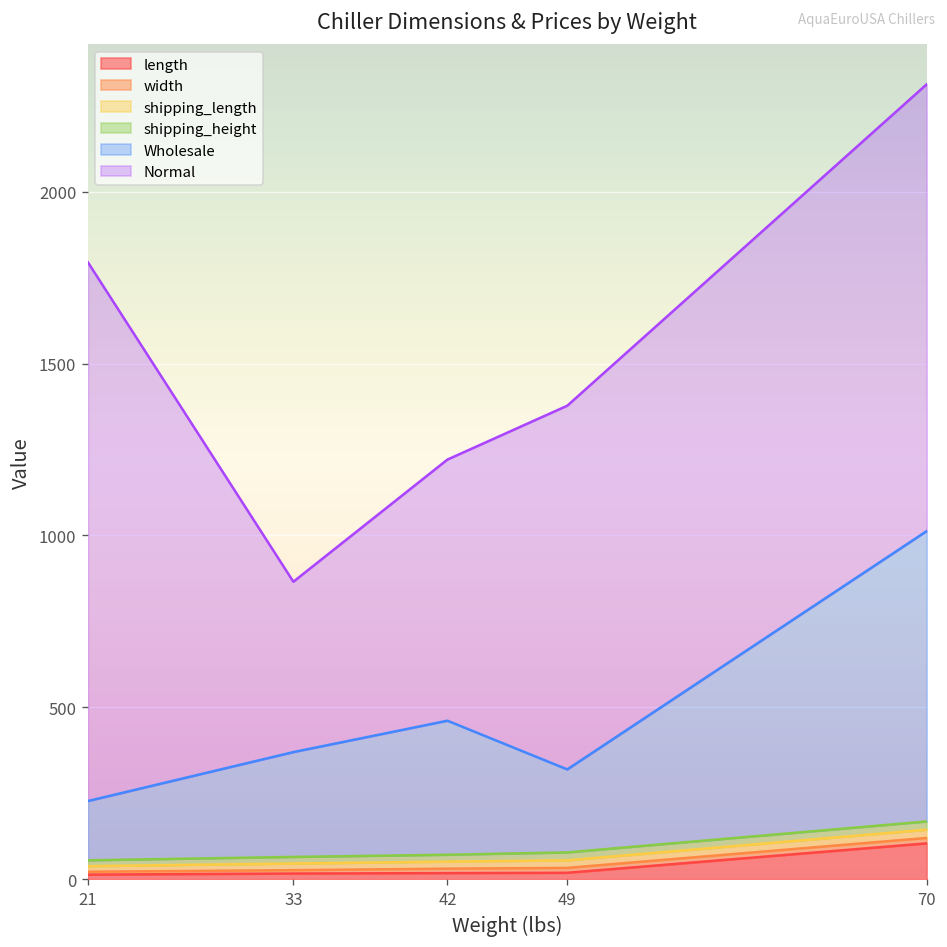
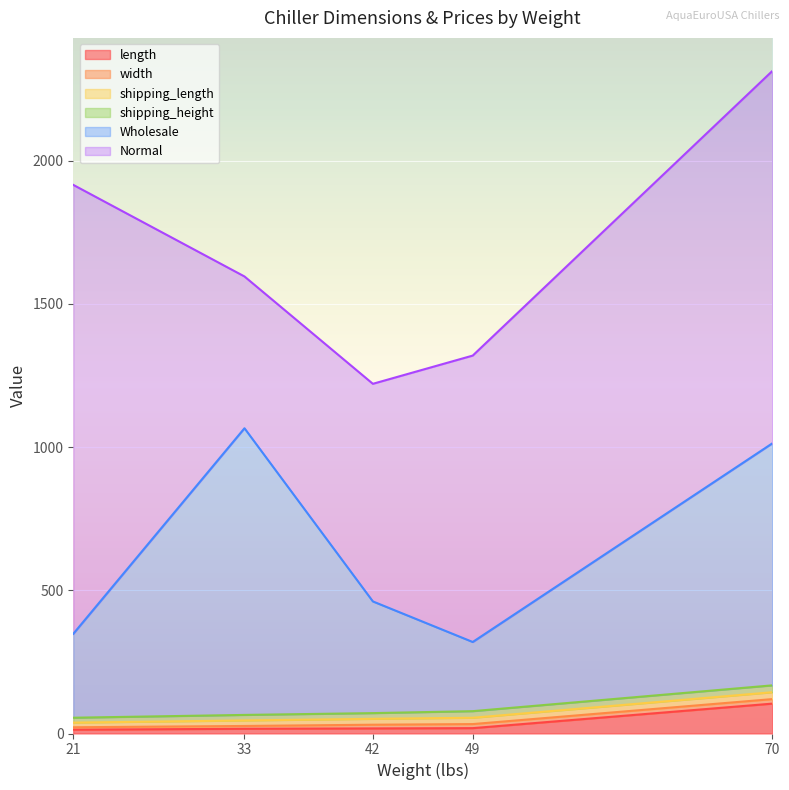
Wholesale, 21: 170 -> 290
Wholesale, 33: 300 -> 1000
Normal, 33: 500 -> 530
Normal, 49: 1060 -> 1000
